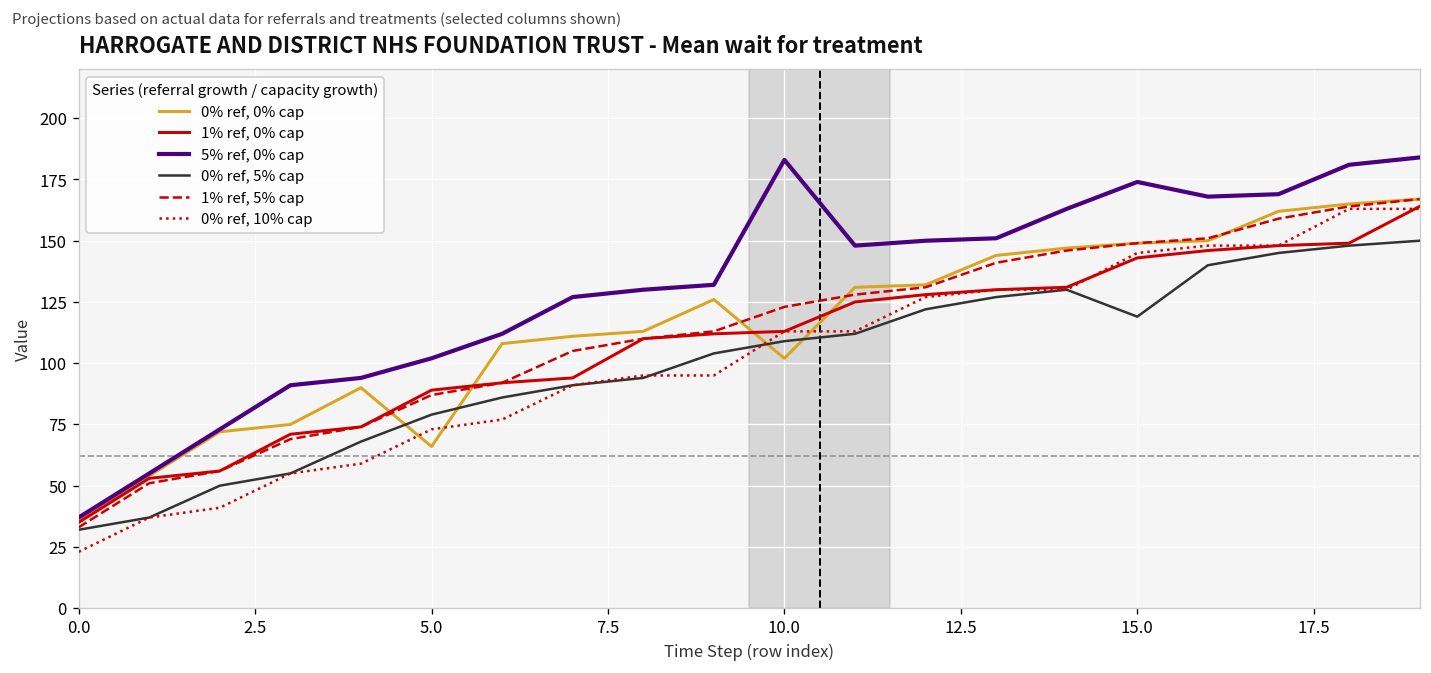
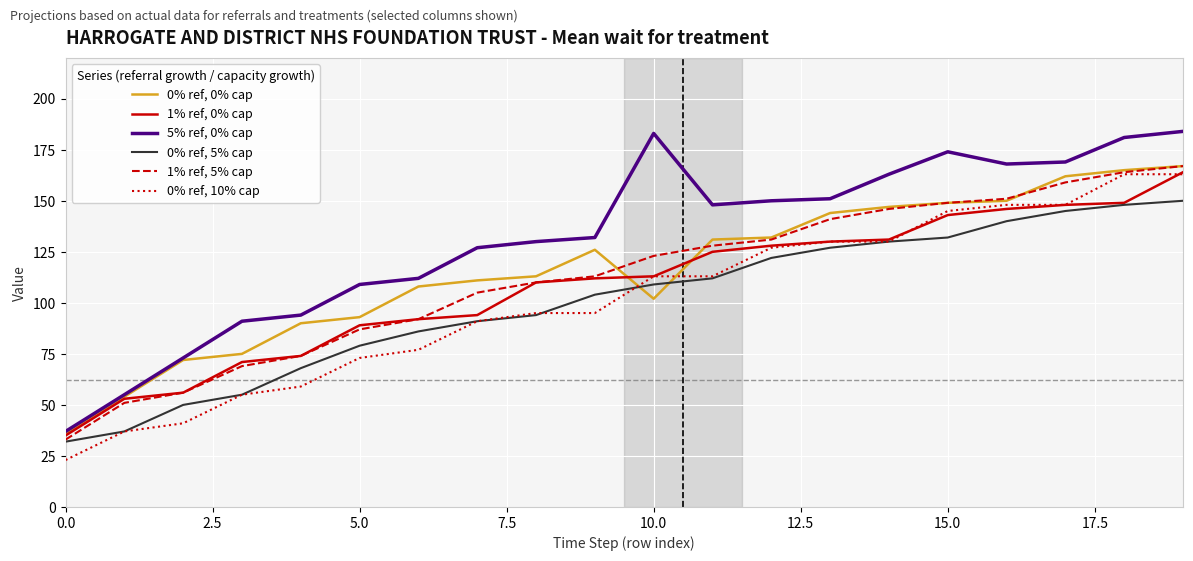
0% ref, 0% cap, 5.0: 66 -> 93
5% ref, 0% cap, 5.0: 102 -> 109
0% ref, 5% cap, 15.0: 119 -> 132
